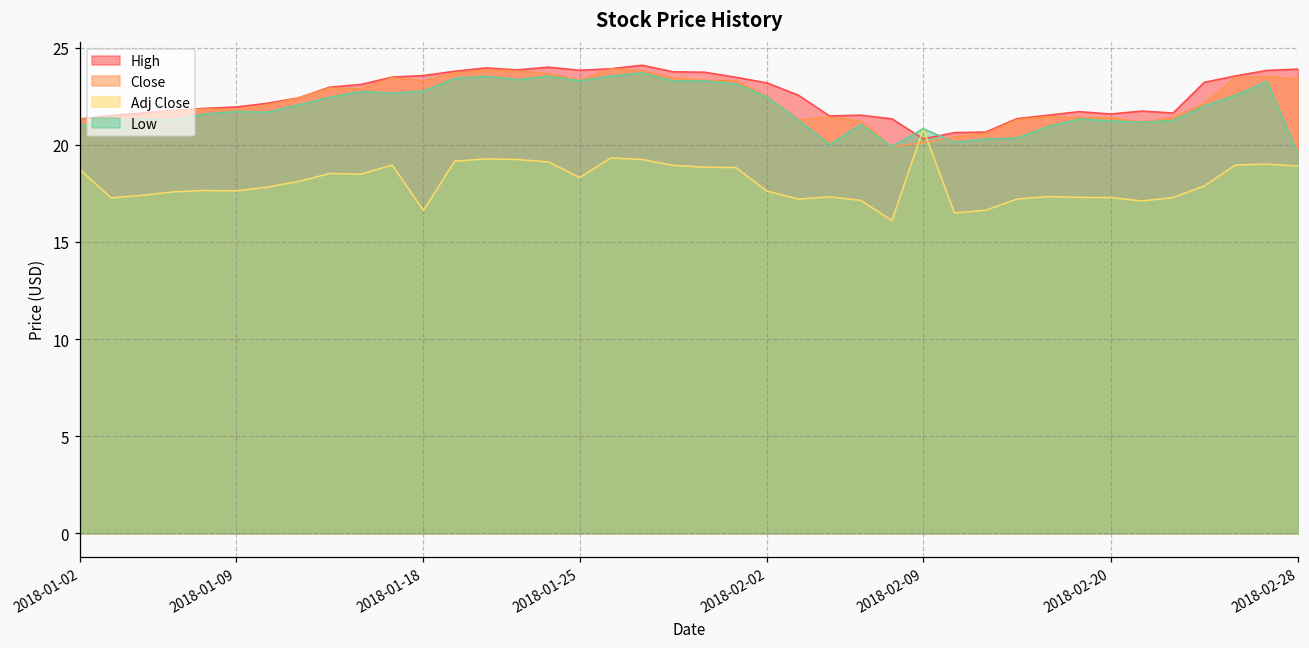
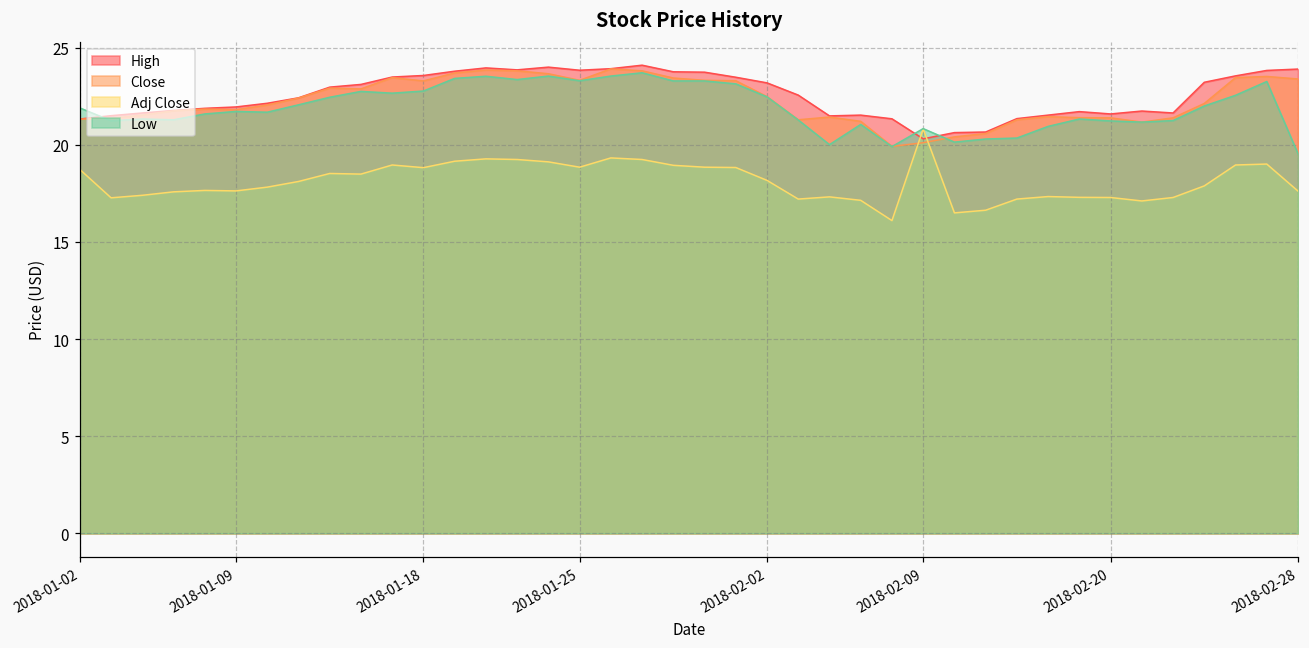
Low, 2018-01-02: 21.0 -> 21.9
Adj Close, 2018-01-18: 16.6 -> 18.8
Adj Close, 2018-01-25: 18.3 -> 18.8
Adj Close, 2018-02-02: 17.6 -> 18.2
Adj Close, 2018-02-28: 18.9 -> 17.6
